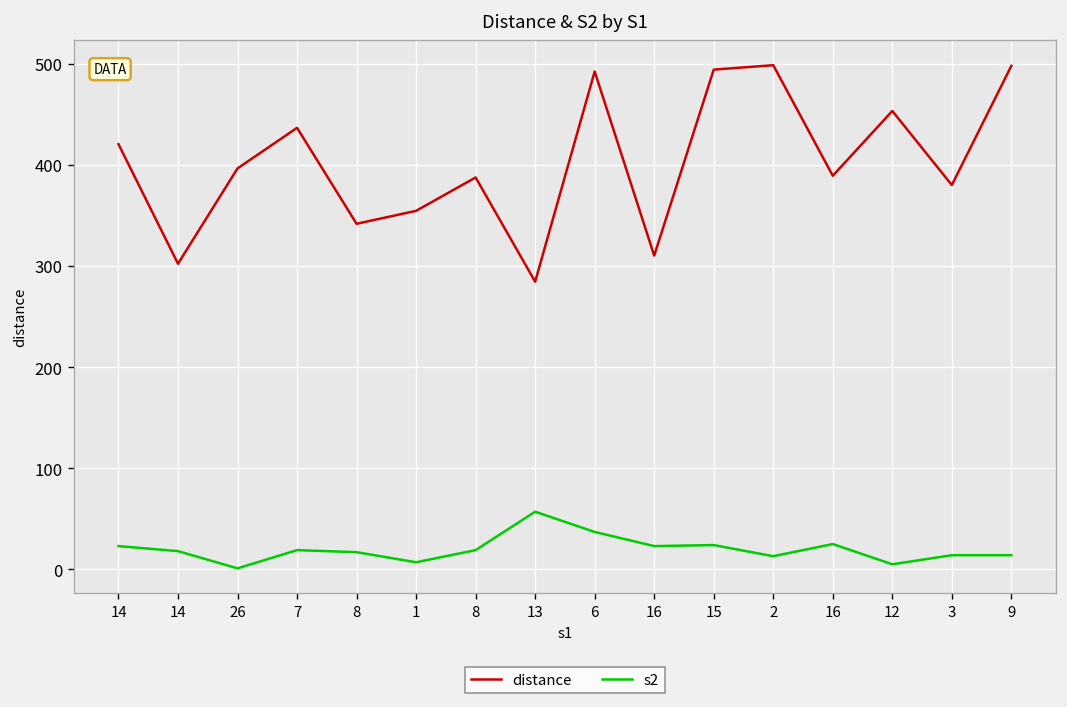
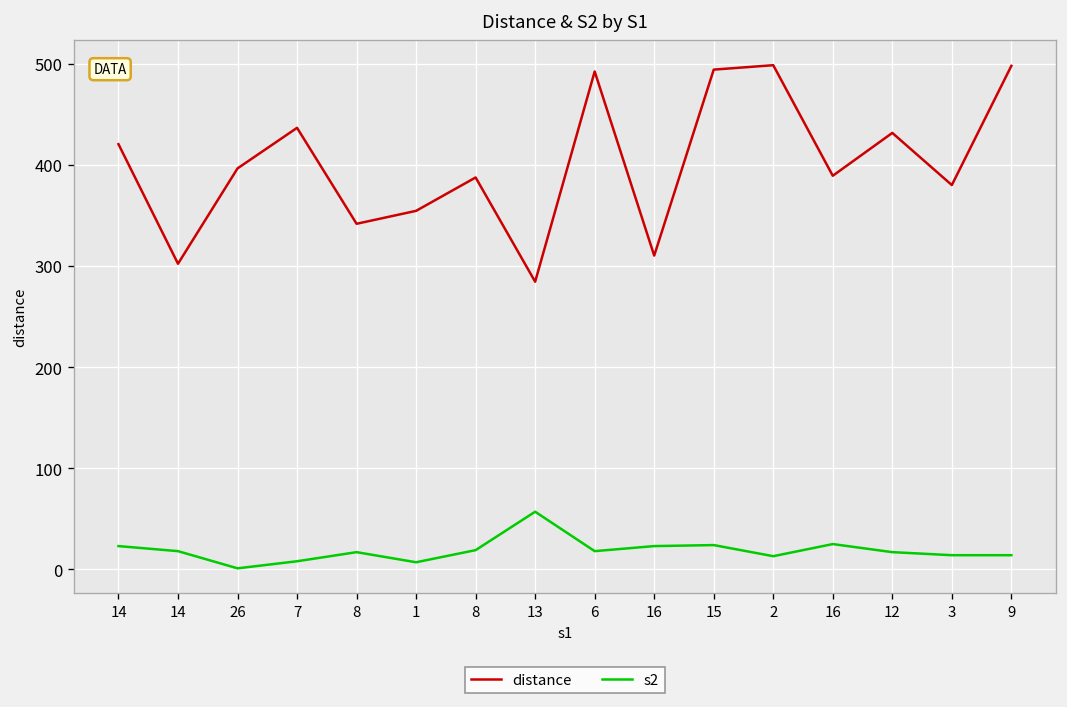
s2, 7: 20 -> 10
s2, 6: 40 -> 20
distance, 12: 450 -> 430
s2, 12: 10 -> 20
